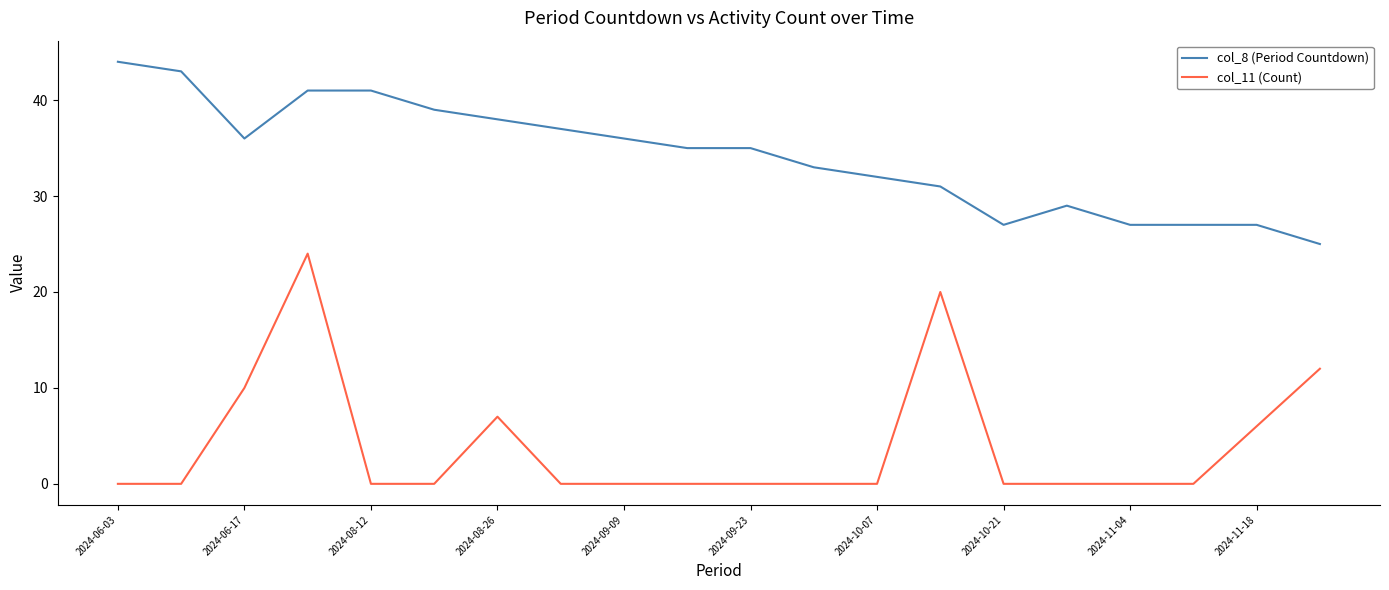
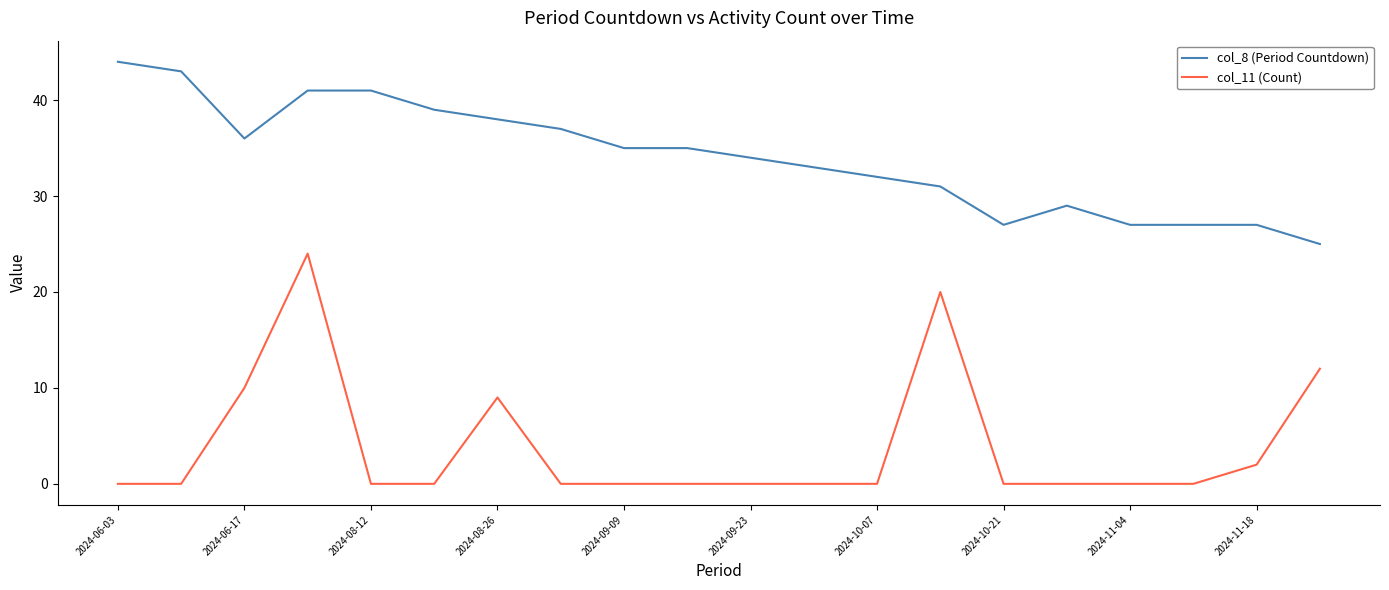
col_11 (Count), 2024-08-26: 7 -> 9
col_8 (Period Countdown), 2024-09-09: 36 -> 35
col_8 (Period Countdown), 2024-09-23: 35 -> 34
col_11 (Count), 2024-11-18: 6 -> 2
